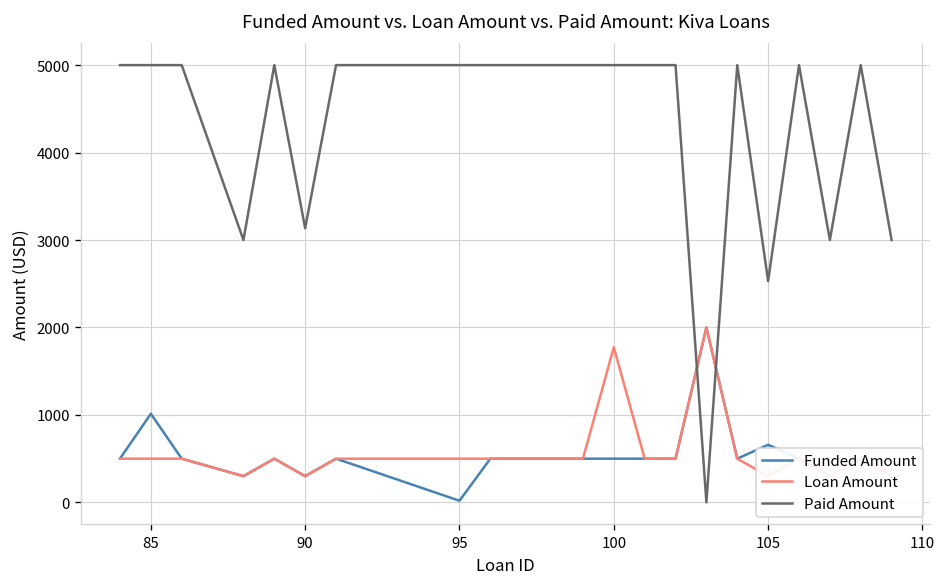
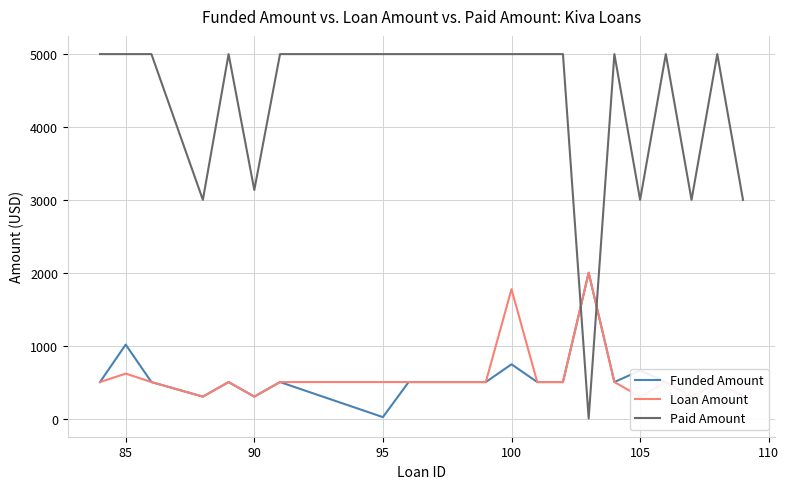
Loan Amount, 85: 500 -> 600
Funded Amount, 100: 500 -> 700
Paid Amount, 105: 2500 -> 3000
